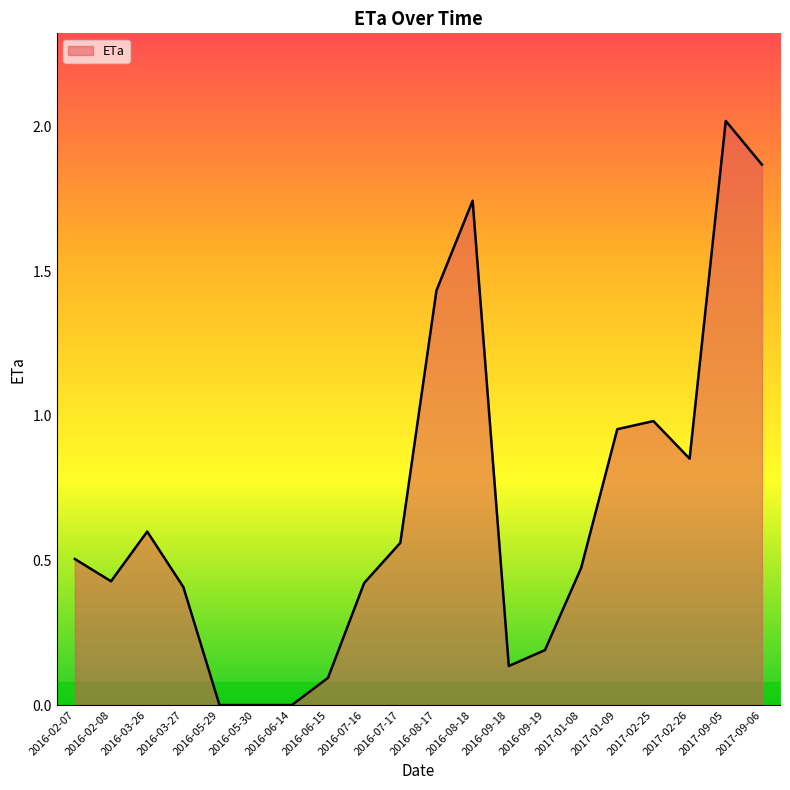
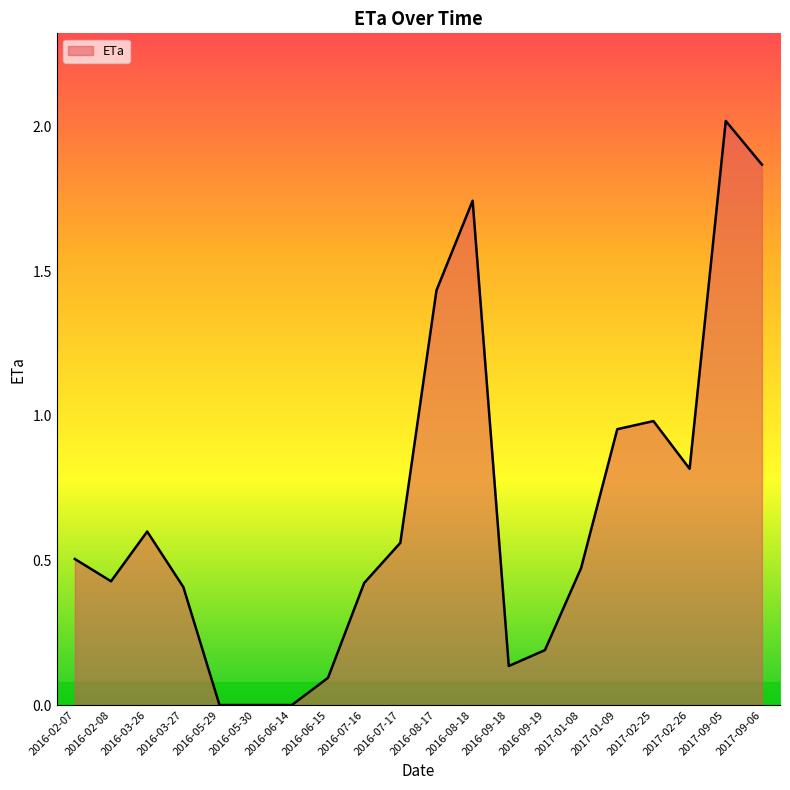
2017-02-26: 0.85 -> 0.82
